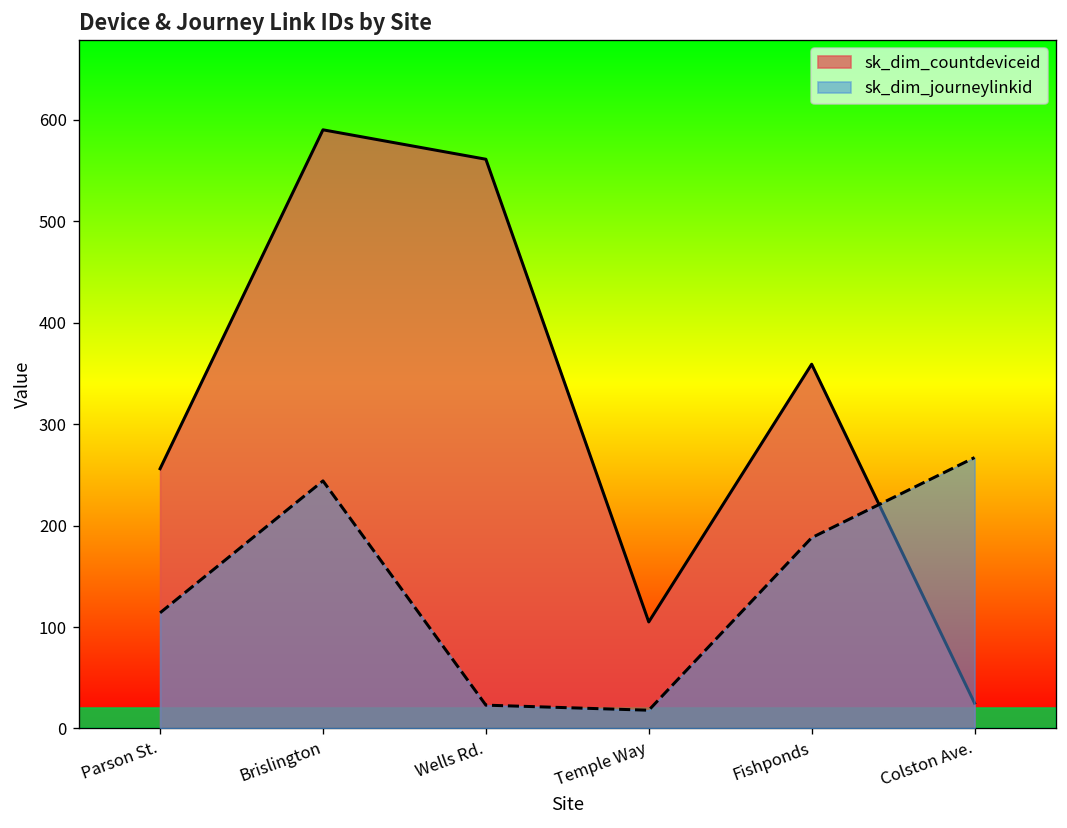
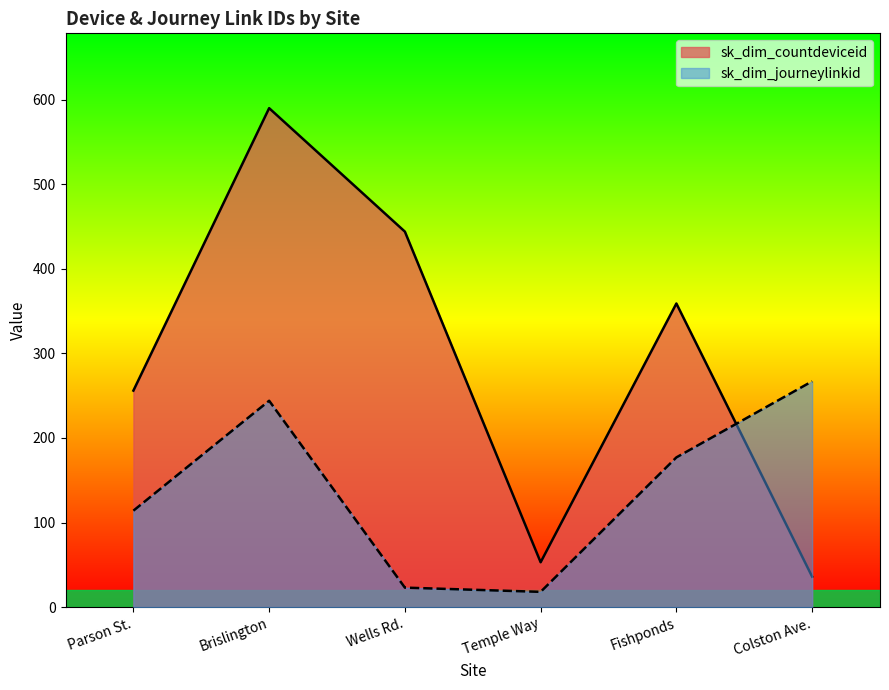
sk_dim_countdeviceid, Wells Rd.: 560 -> 440
sk_dim_countdeviceid, Temple Way: 110 -> 50
sk_dim_journeylinkid, Fishponds: 190 -> 180
sk_dim_countdeviceid, Colston Ave.: 30 -> 40
